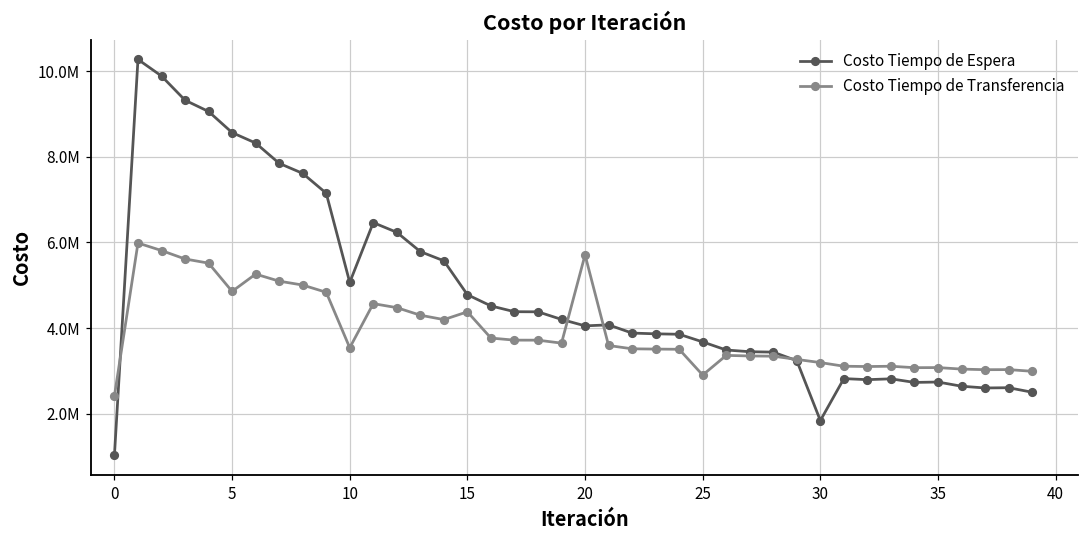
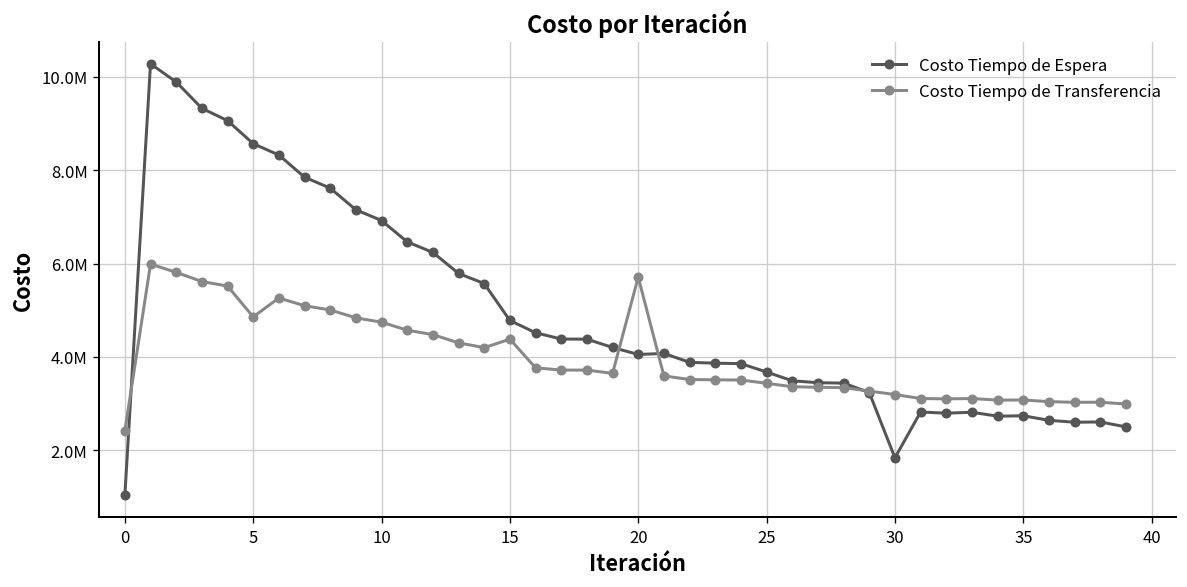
Costo Tiempo de Espera, 10: 5100000 -> 6900000
Costo Tiempo de Transferencia, 10: 3500000 -> 4700000
Costo Tiempo de Transferencia, 25: 2900000 -> 3400000
